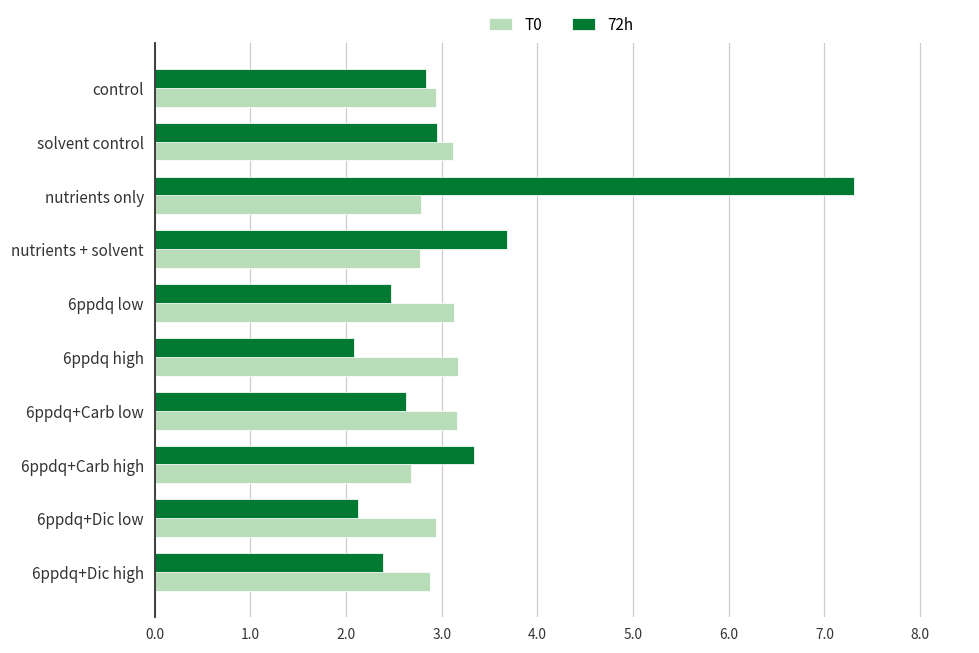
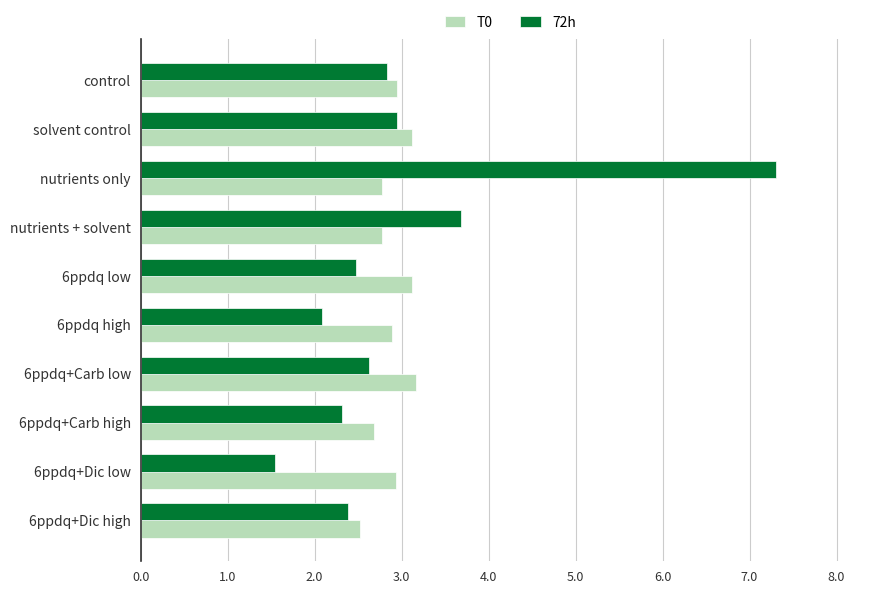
T0, 6ppdq high: 3.2 -> 2.9
72h, 6ppdq+Carb high: 3.3 -> 2.3
72h, 6ppdq+Dic low: 2.1 -> 1.5
T0, 6ppdq+Dic high: 2.9 -> 2.5
